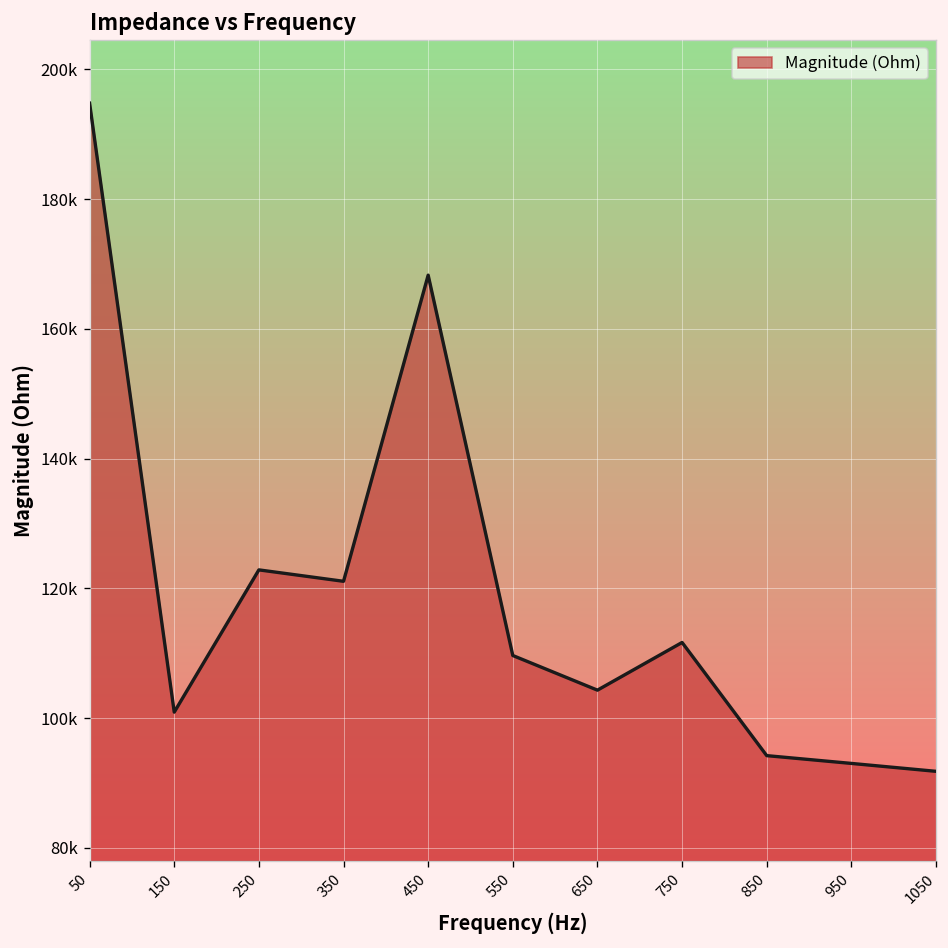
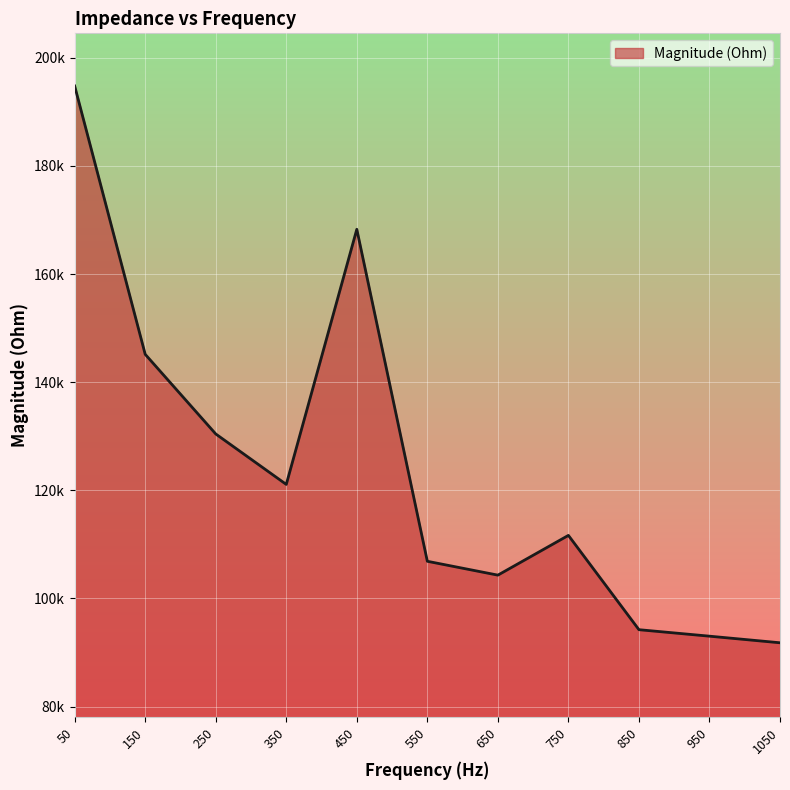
150: 101000 -> 145000
250: 123000 -> 130000
550: 110000 -> 107000
